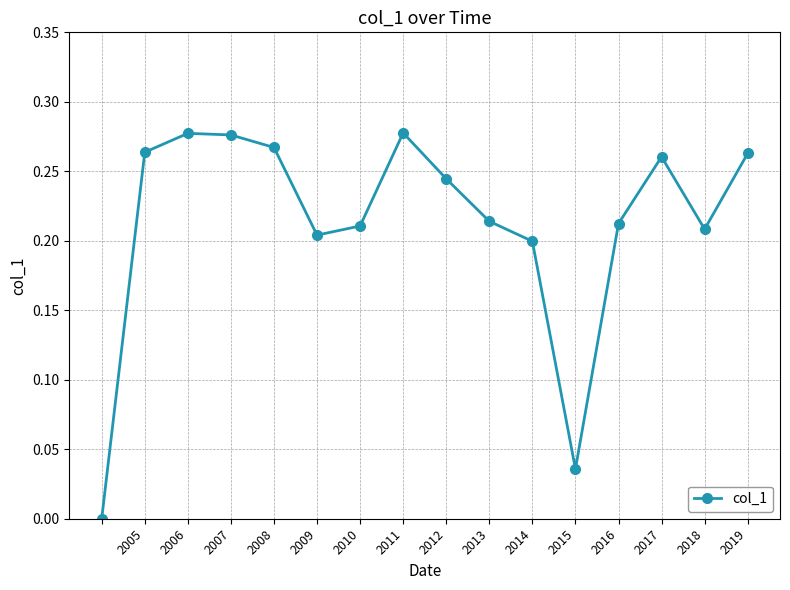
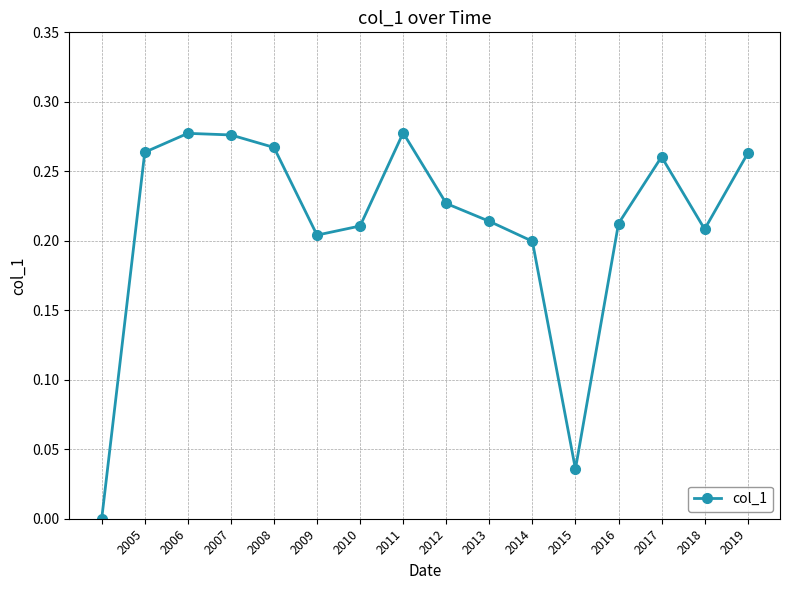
2012: 0.245 -> 0.227
